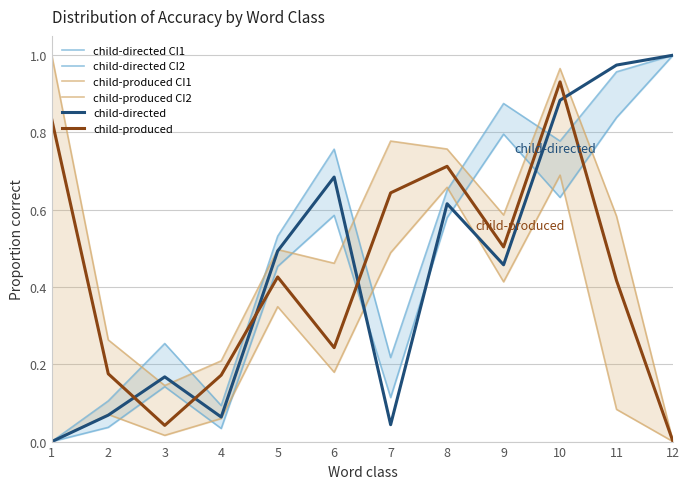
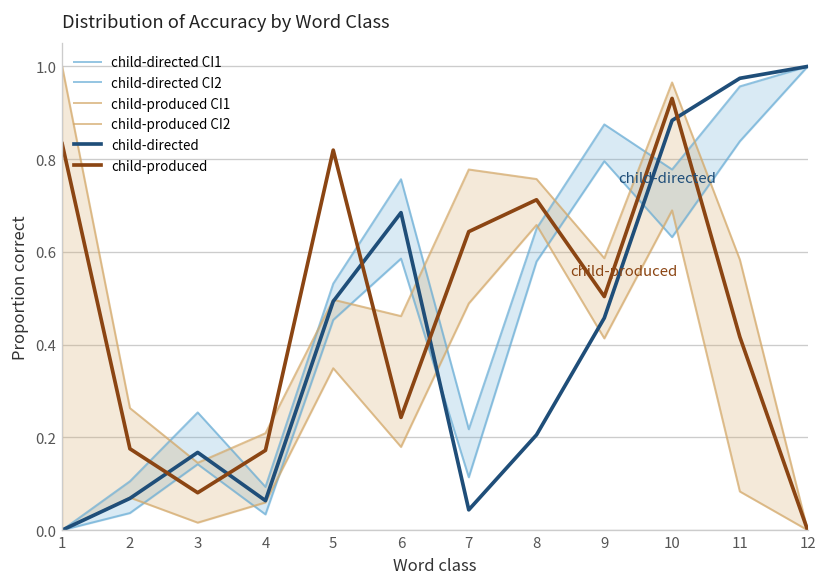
child-produced, 3: 0.04 -> 0.08
child-produced, 5: 0.43 -> 0.82
child-directed, 8: 0.62 -> 0.21
